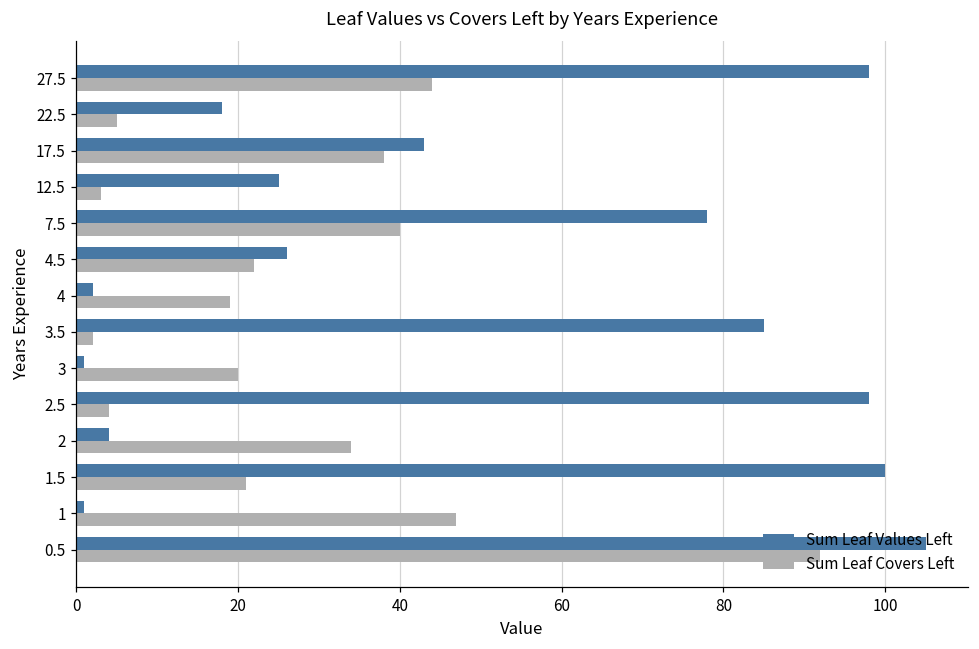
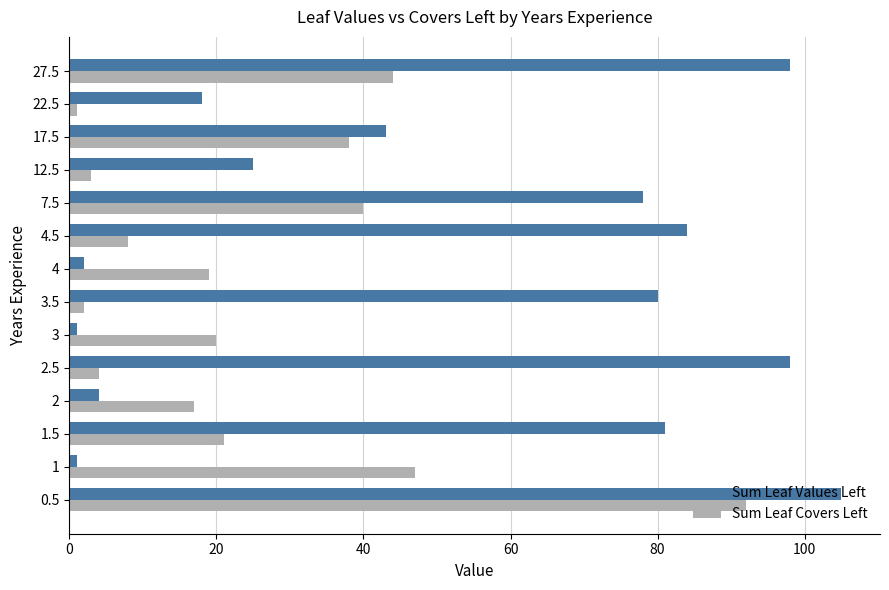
Sum Leaf Covers Left, 22.5: 5 -> 1
Sum Leaf Values Left, 4.5: 26 -> 84
Sum Leaf Covers Left, 4.5: 22 -> 8
Sum Leaf Values Left, 3.5: 85 -> 80
Sum Leaf Covers Left, 2: 34 -> 17
Sum Leaf Values Left, 1.5: 100 -> 81
